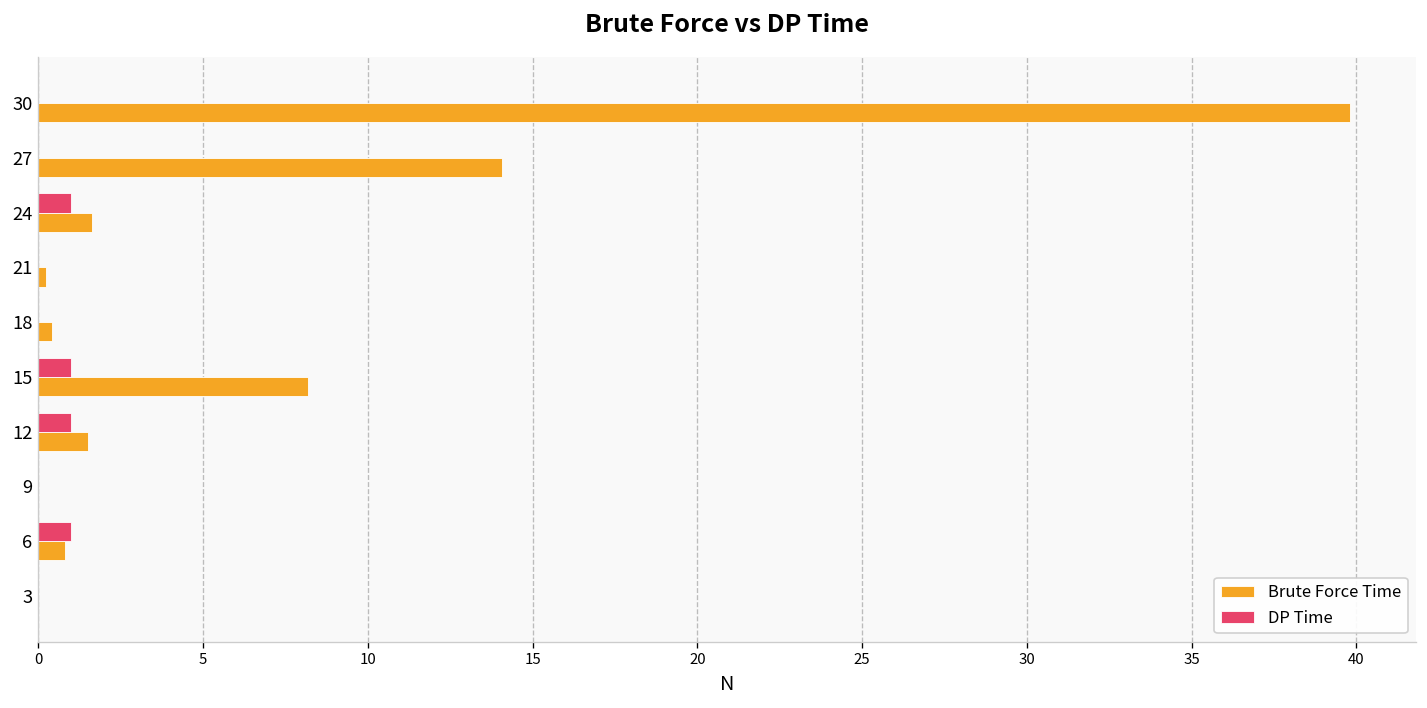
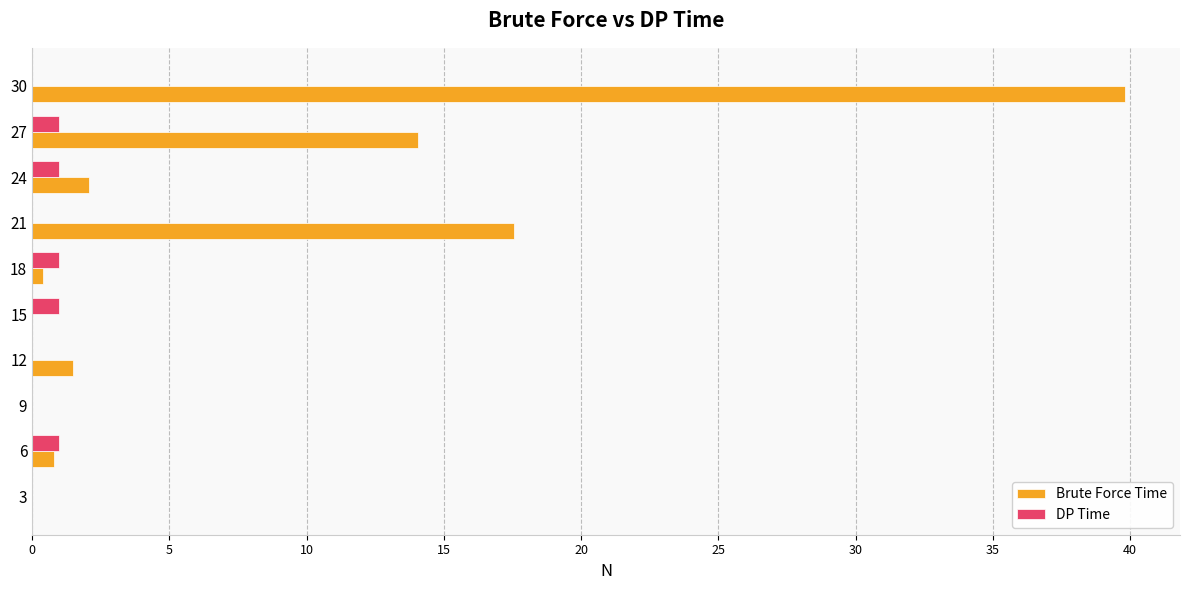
DP Time, 27: 0 -> 1
Brute Force Time, 24: 1.6 -> 2.1
Brute Force Time, 21: 0.2 -> 17.5
DP Time, 18: 0 -> 1
Brute Force Time, 15: 8.2 -> 0.0
DP Time, 12: 1 -> 0
